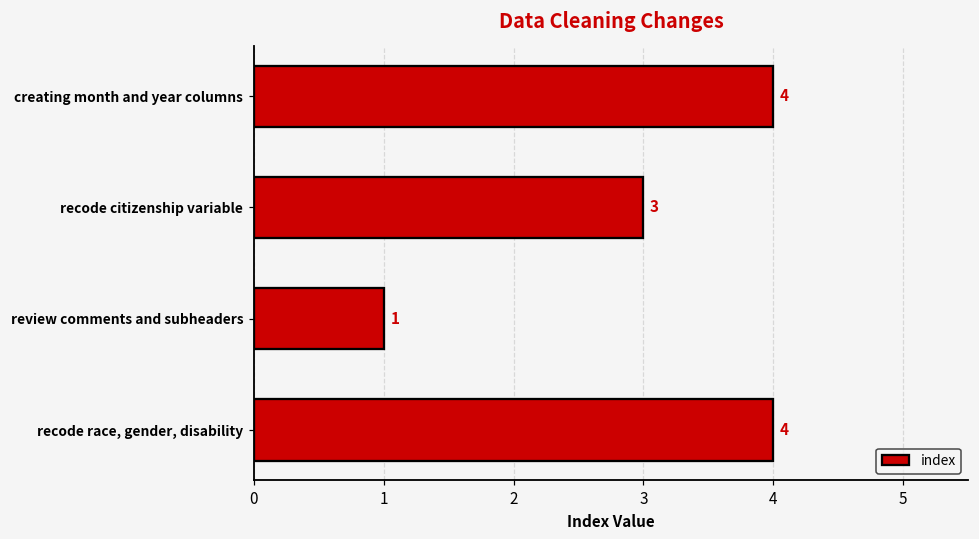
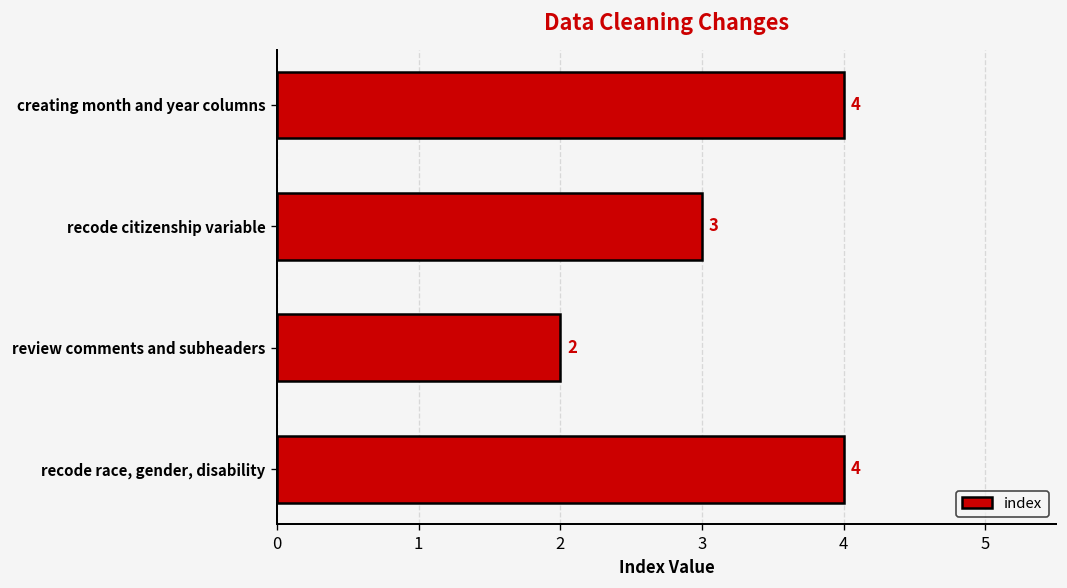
review comments and subheaders: 1 -> 2
